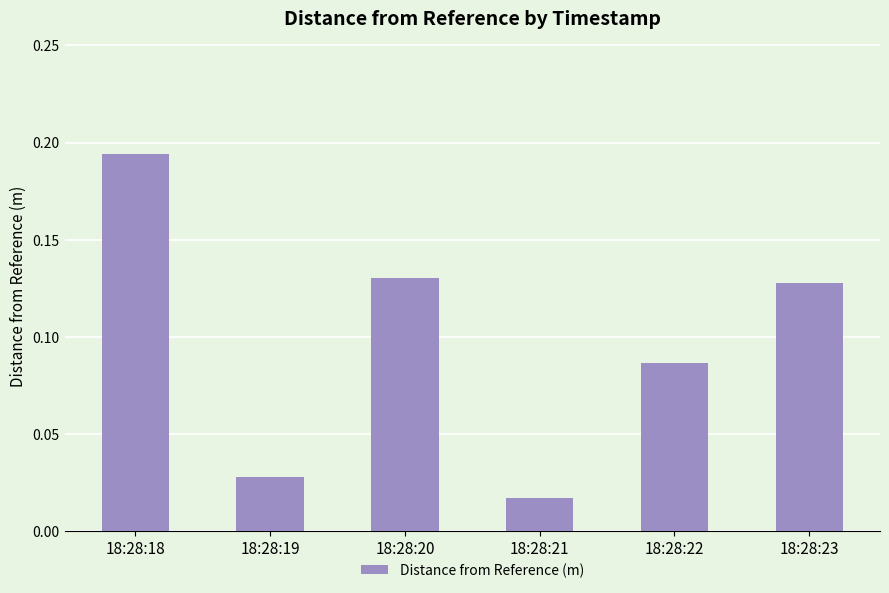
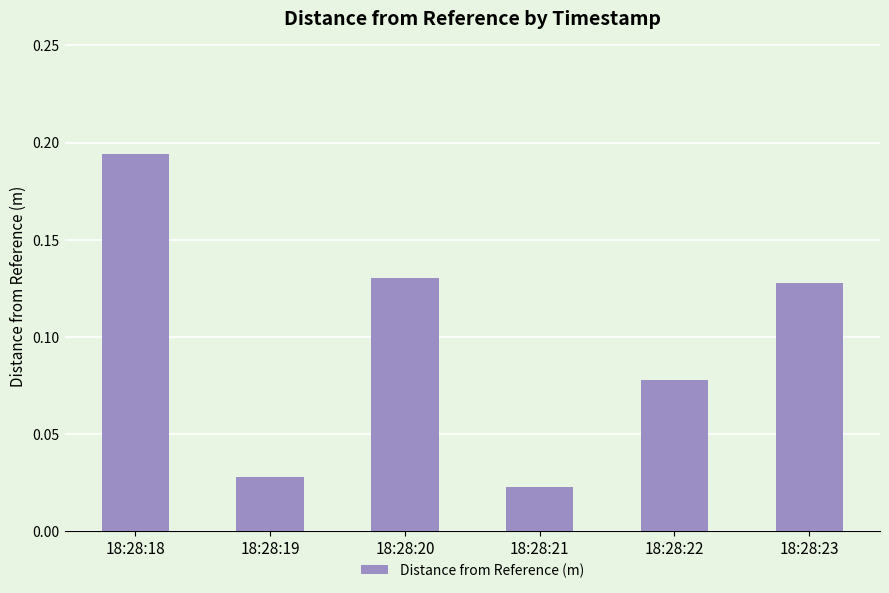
18:28:21: 0.017 -> 0.023
18:28:22: 0.086 -> 0.078
